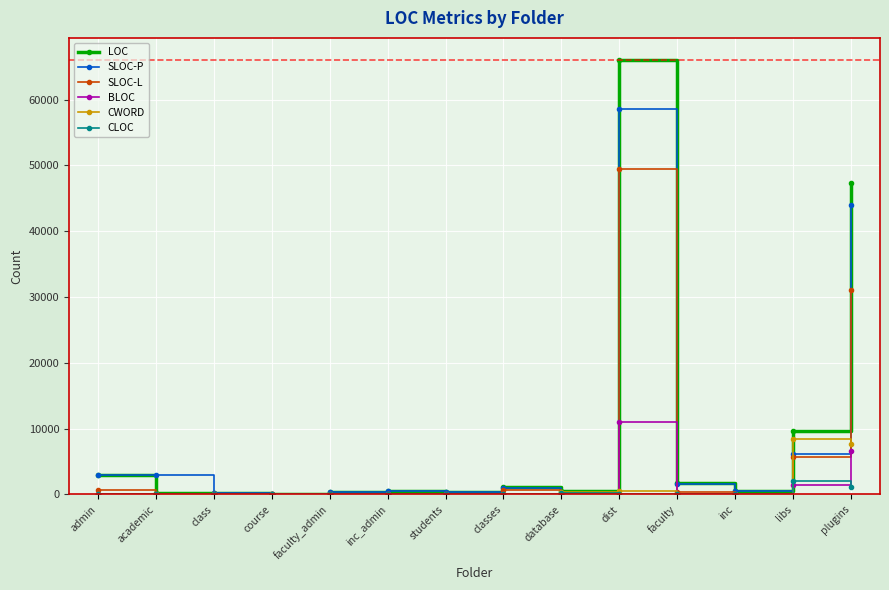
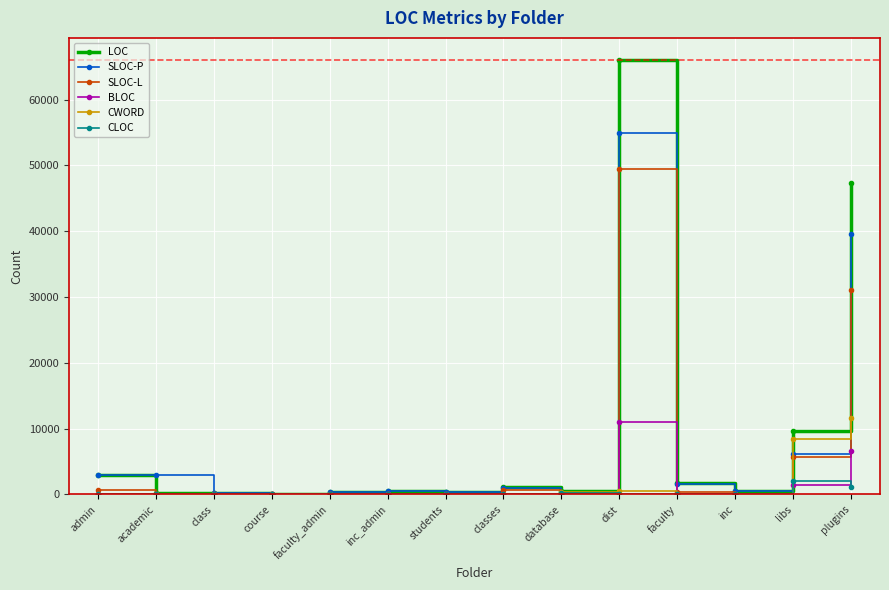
SLOC-P, dist: 59000 -> 55000
SLOC-P, plugins: 44000 -> 40000
CWORD, plugins: 8000 -> 12000
